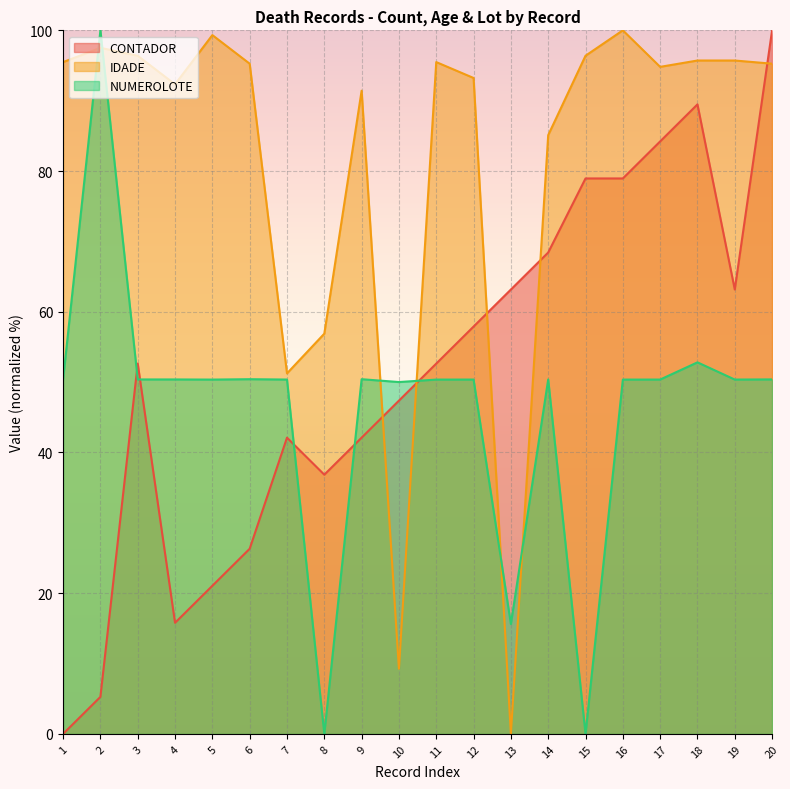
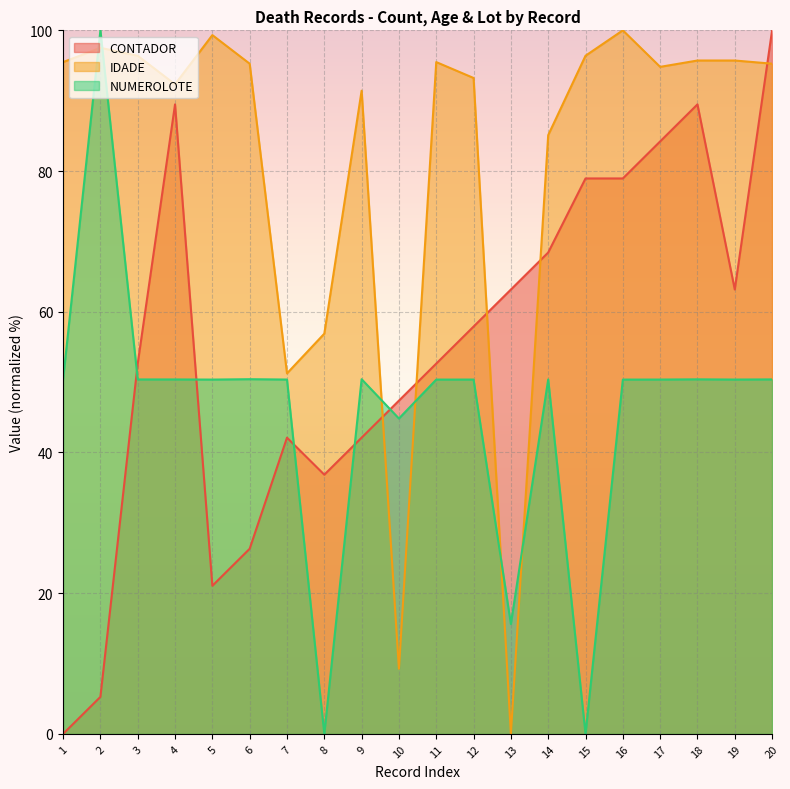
CONTADOR, 4: 16 -> 89
NUMEROLOTE, 10: 50 -> 45
NUMEROLOTE, 18: 53 -> 50
